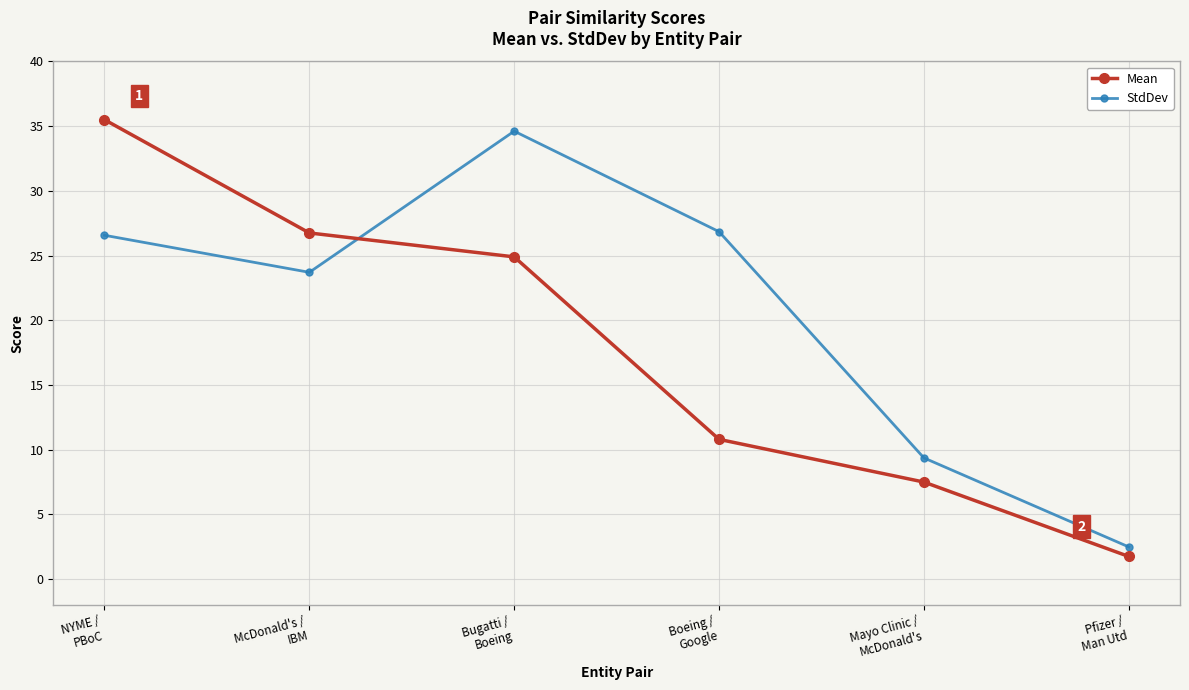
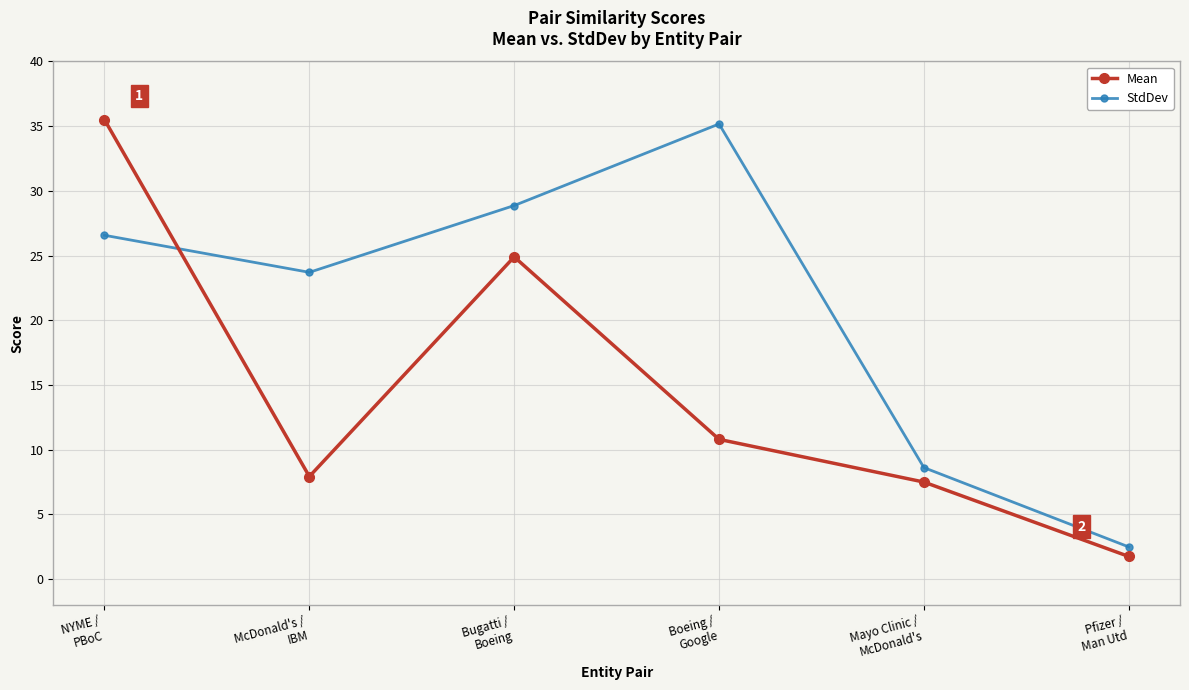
Mean, McDonald's / IBM: 26.8 -> 7.9
StdDev, Bugatti / Boeing: 34.6 -> 28.9
StdDev, Boeing / Google: 26.8 -> 35.2
StdDev, Mayo Clinic / McDonald's: 9.4 -> 8.6
